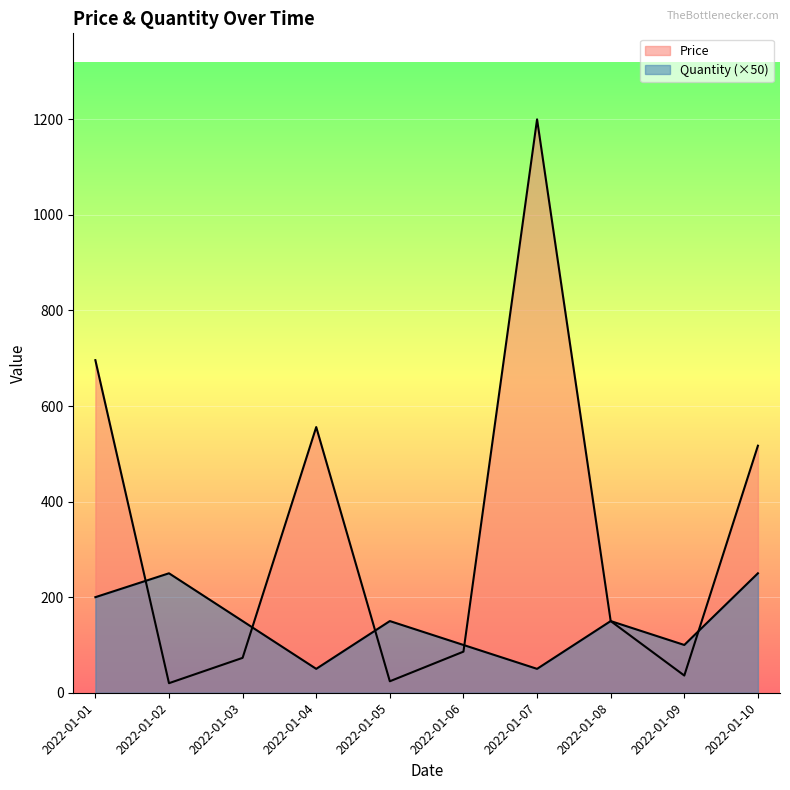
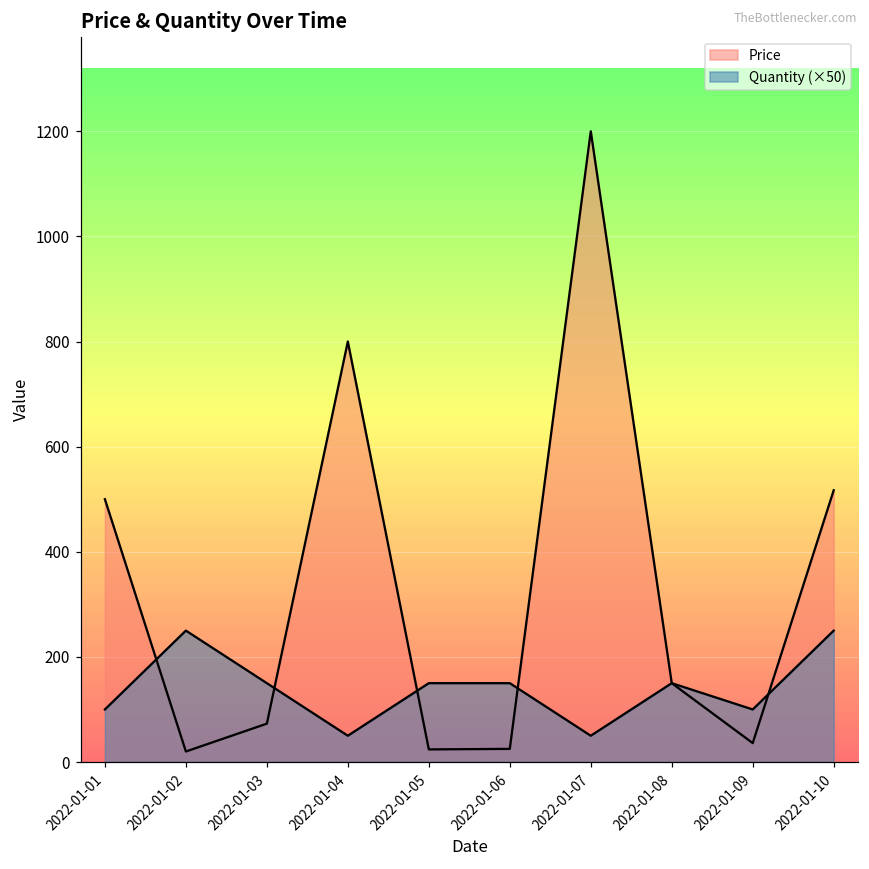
Price, 2022-01-01: 700 -> 500
Quantity (×50), 2022-01-01: 200 -> 100
Price, 2022-01-04: 560 -> 800
Price, 2022-01-06: 90 -> 30
Quantity (×50), 2022-01-06: 100 -> 150
